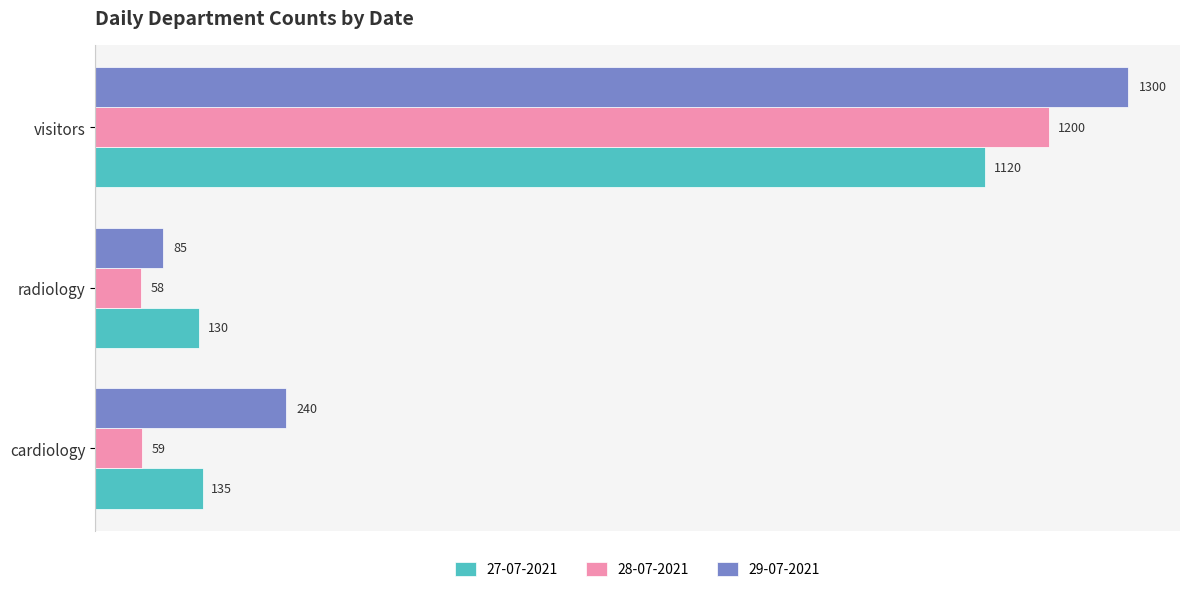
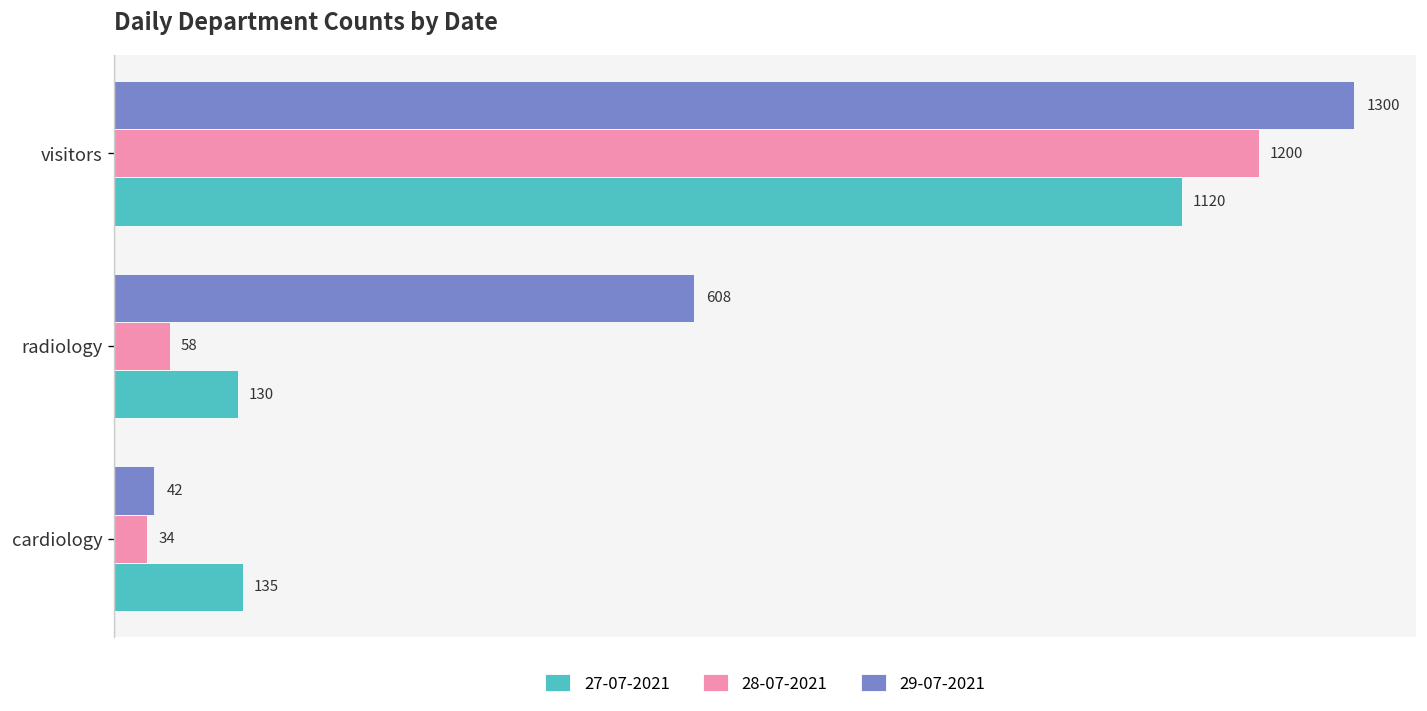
29-07-2021, radiology: 85 -> 608
29-07-2021, cardiology: 240 -> 42
28-07-2021, cardiology: 59 -> 34
